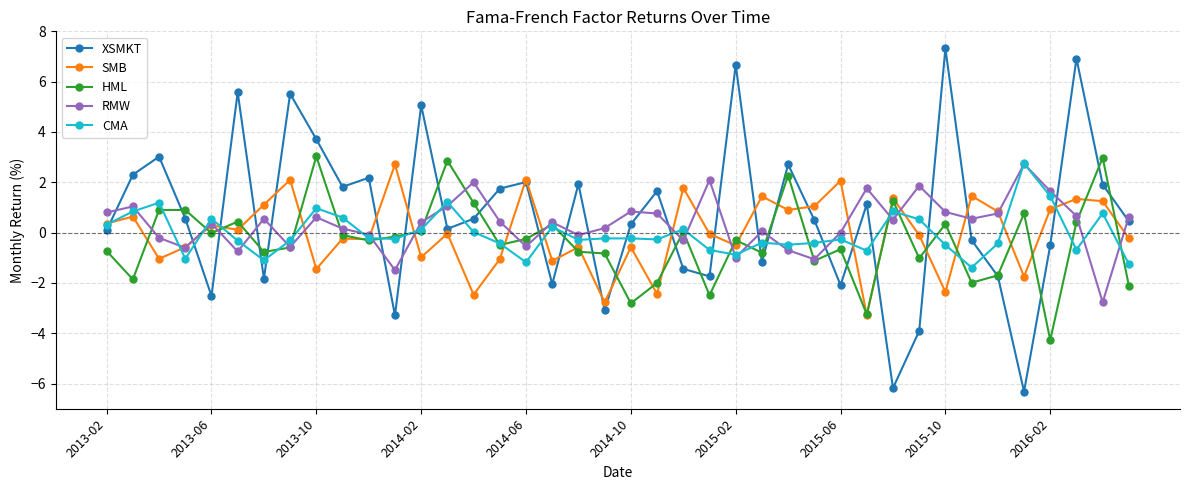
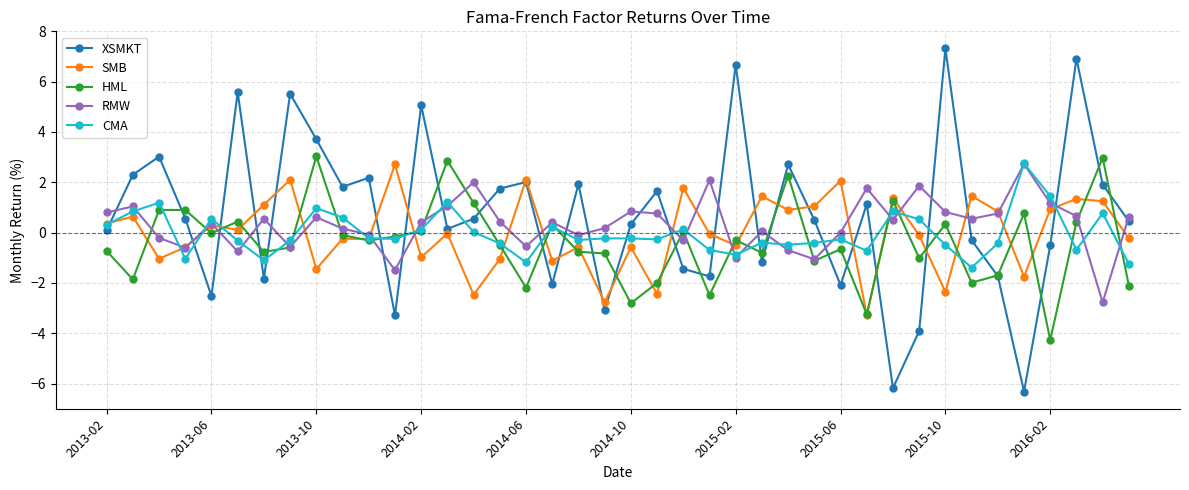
HML, 2014-06: -0.3 -> -2.2
RMW, 2016-02: 1.7 -> 1.2
